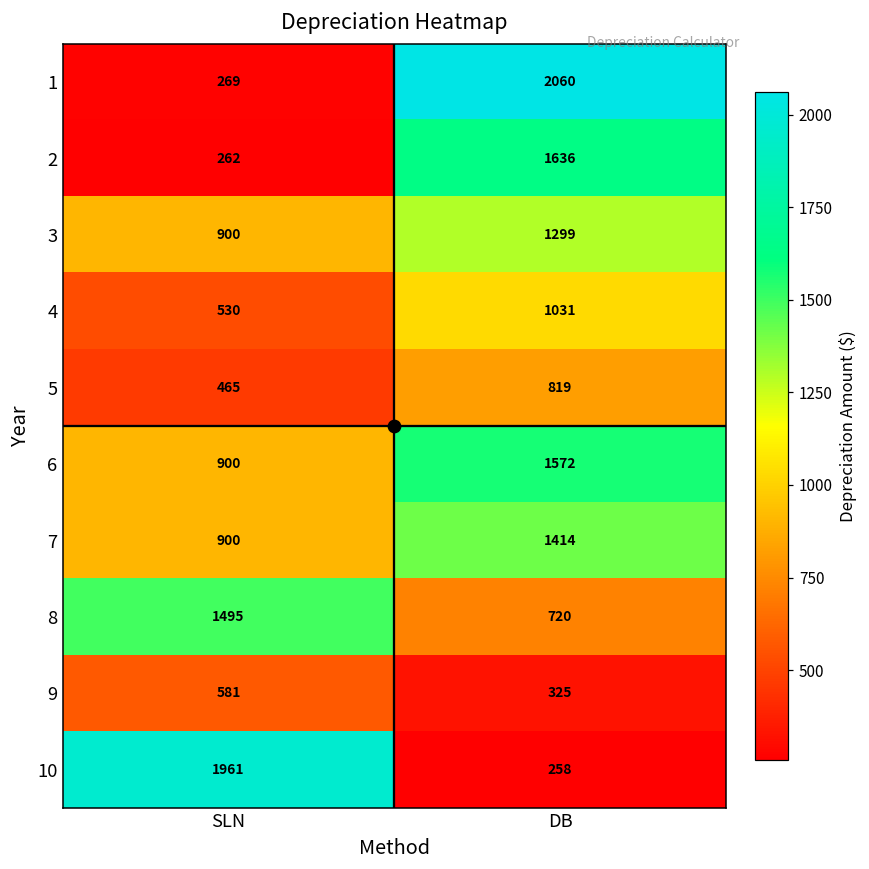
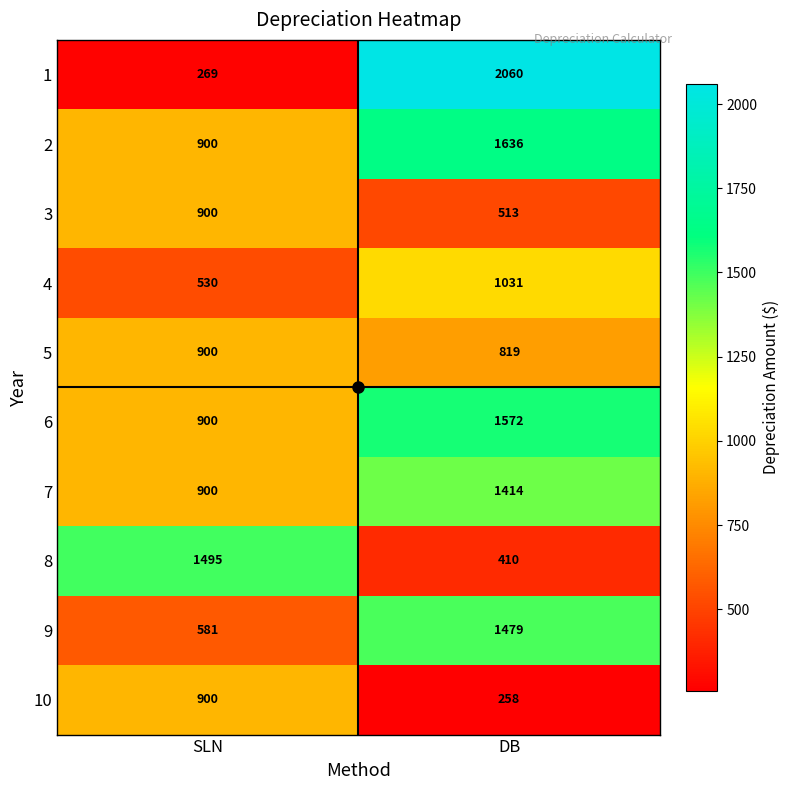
2, SLN: 262 -> 900
3, DB: 1299 -> 513
5, SLN: 465 -> 900
8, DB: 720 -> 410
9, DB: 325 -> 1479
10, SLN: 1961 -> 900
